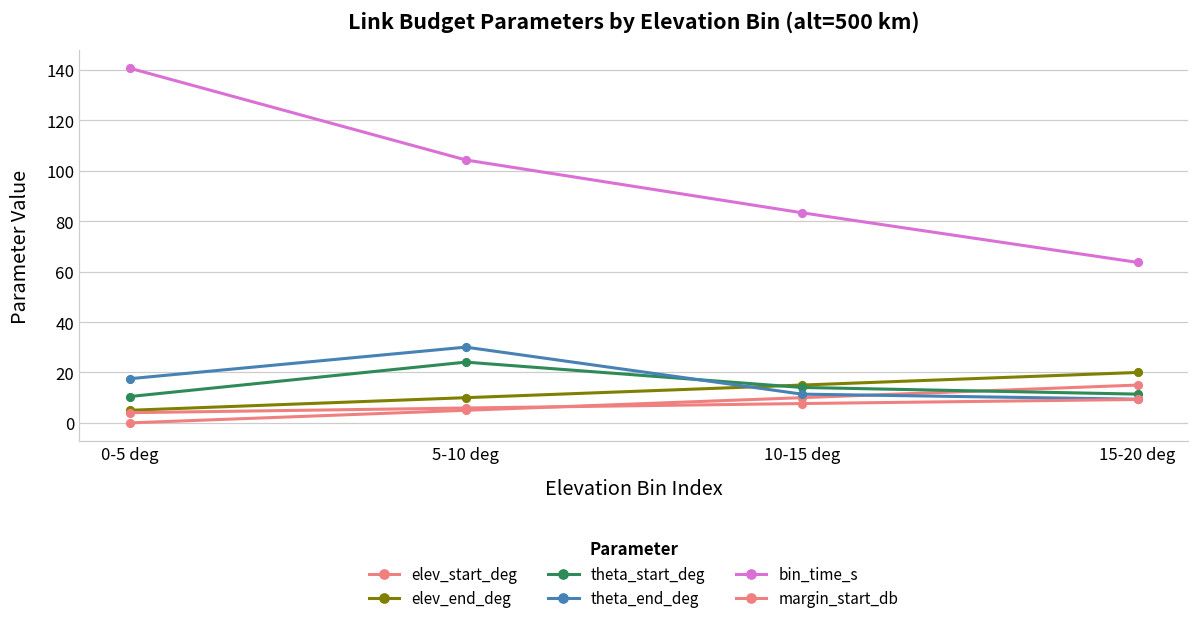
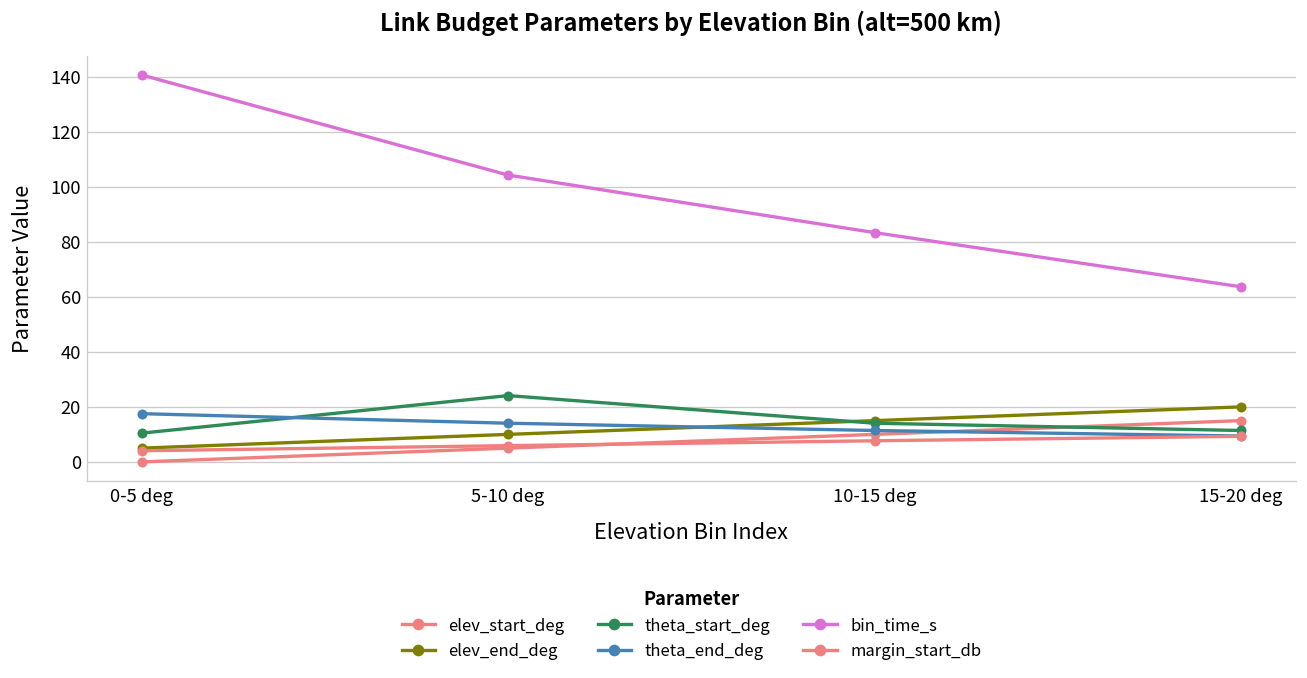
theta_end_deg, 5-10 deg: 30 -> 14
